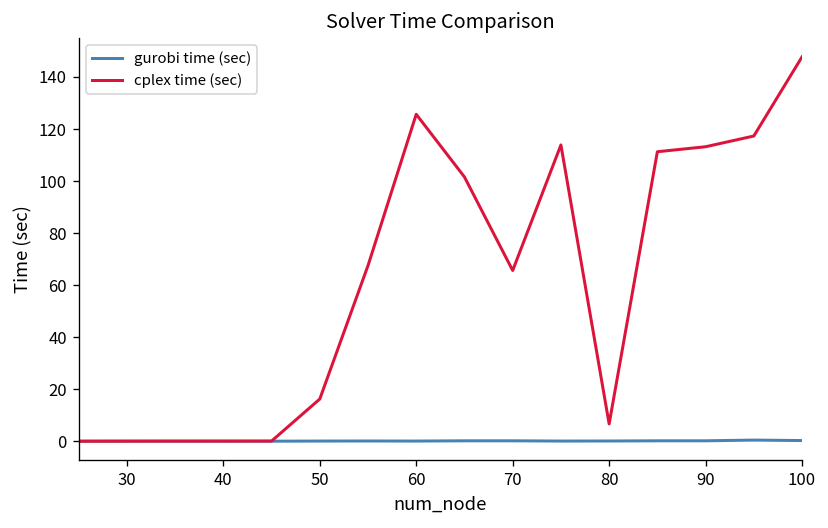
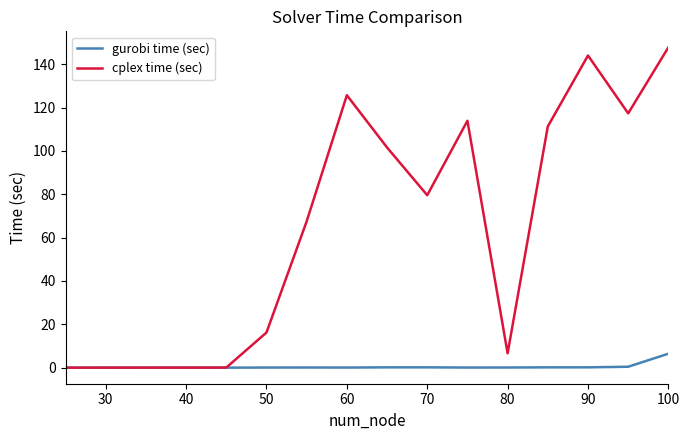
cplex time (sec), 70: 66 -> 80
cplex time (sec), 90: 113 -> 144
gurobi time (sec), 100: 0 -> 6
